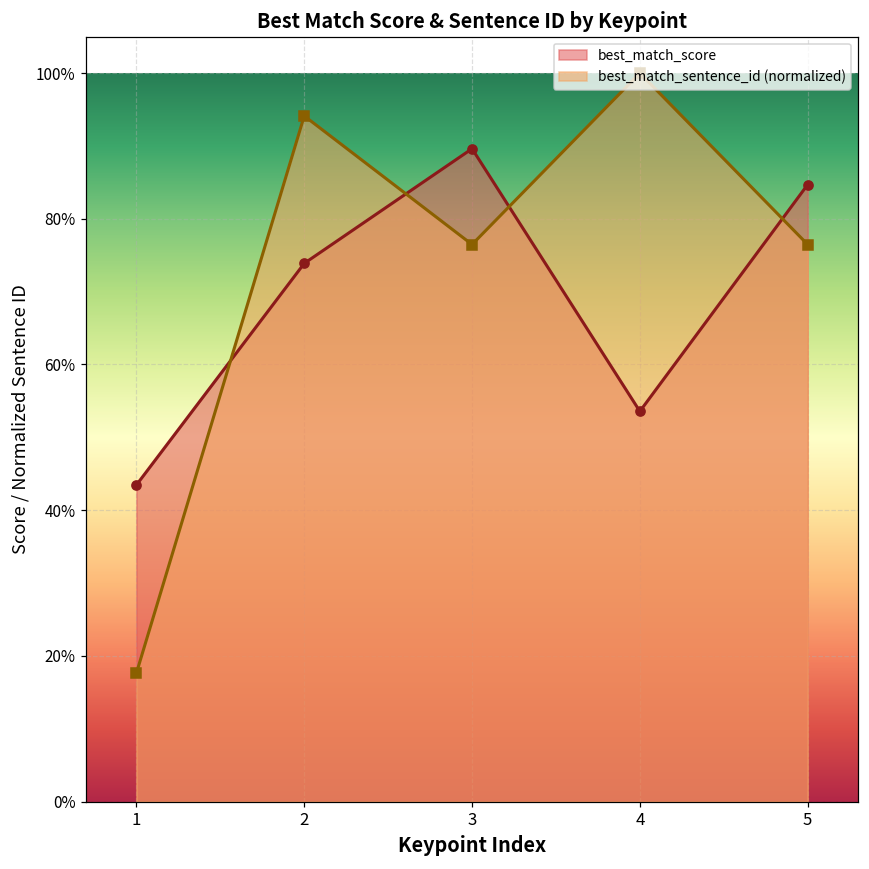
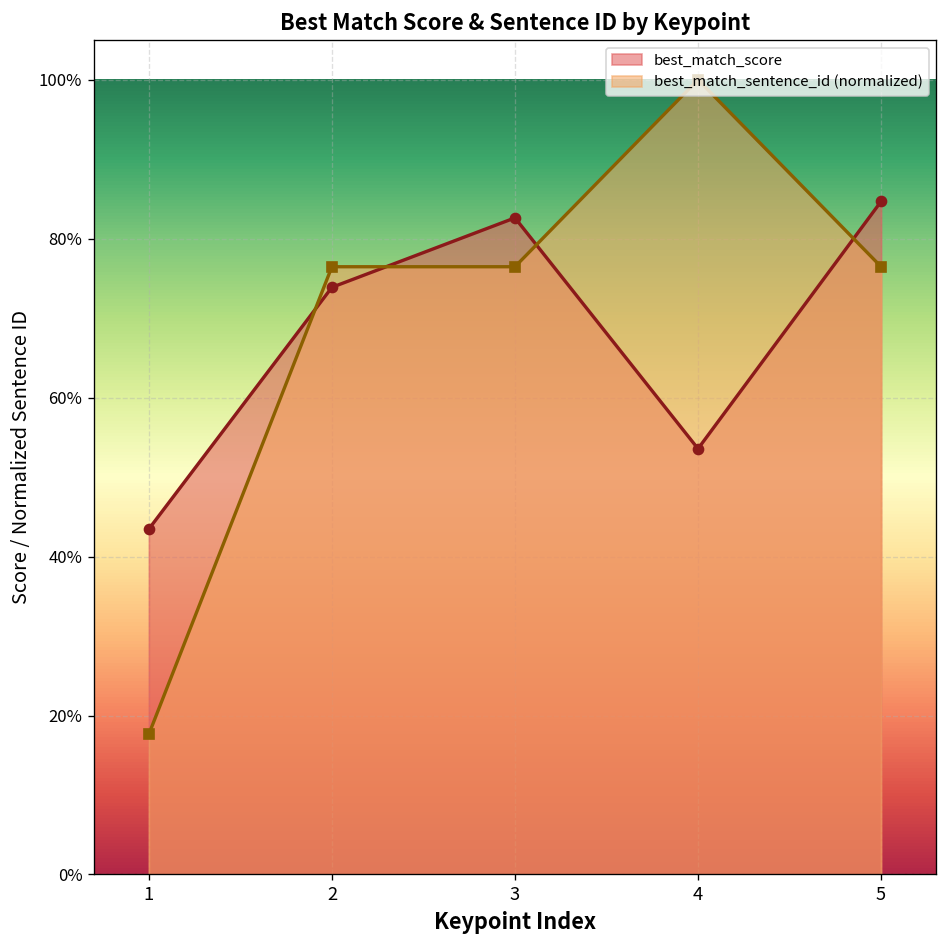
best_match_sentence_id (normalized), 2: 94% -> 76%
best_match_score, 3: 90% -> 83%
